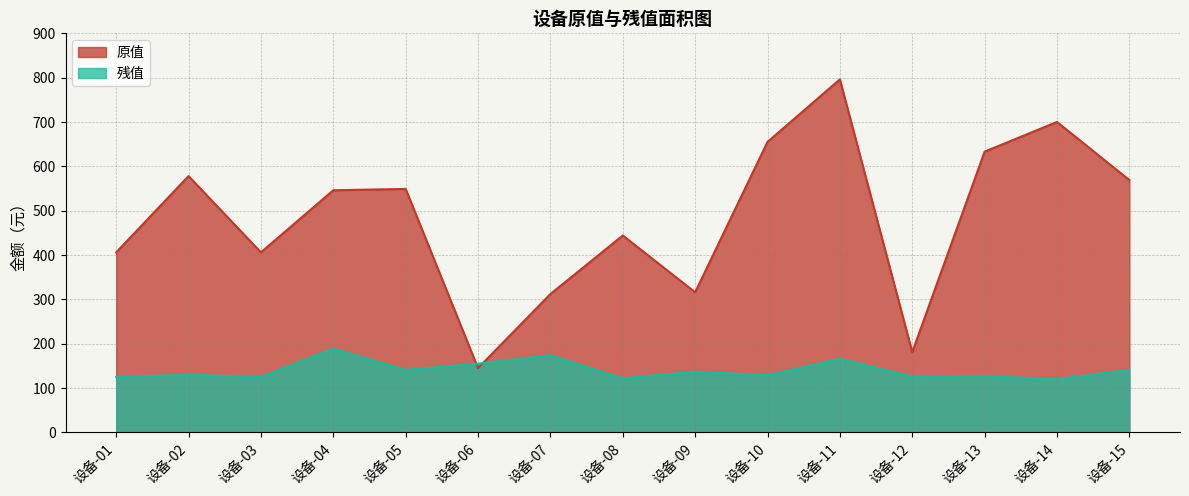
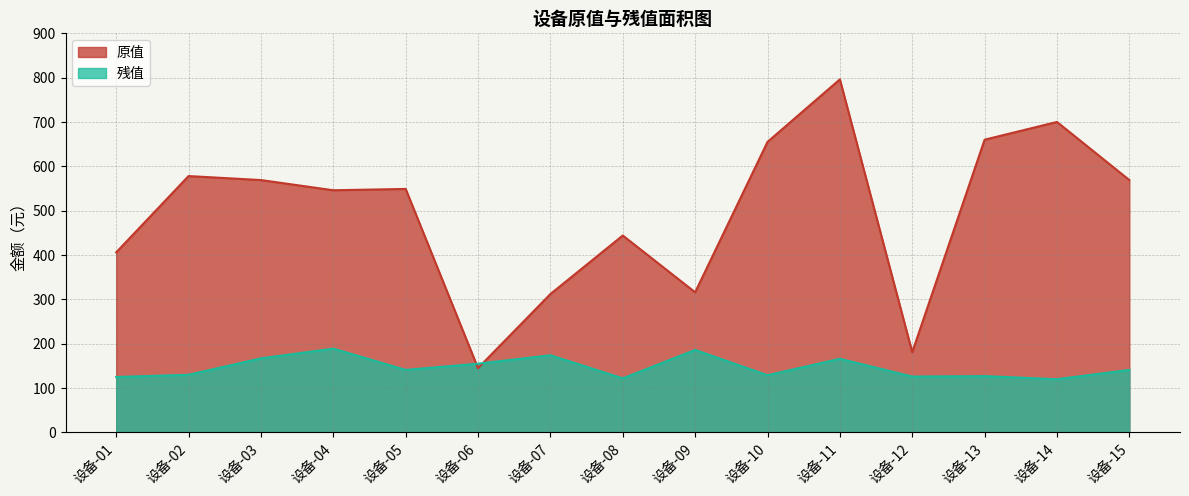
原值, 设备-03: 410 -> 570
残值, 设备-03: 130 -> 170
残值, 设备-09: 140 -> 190
原值, 设备-13: 630 -> 660
